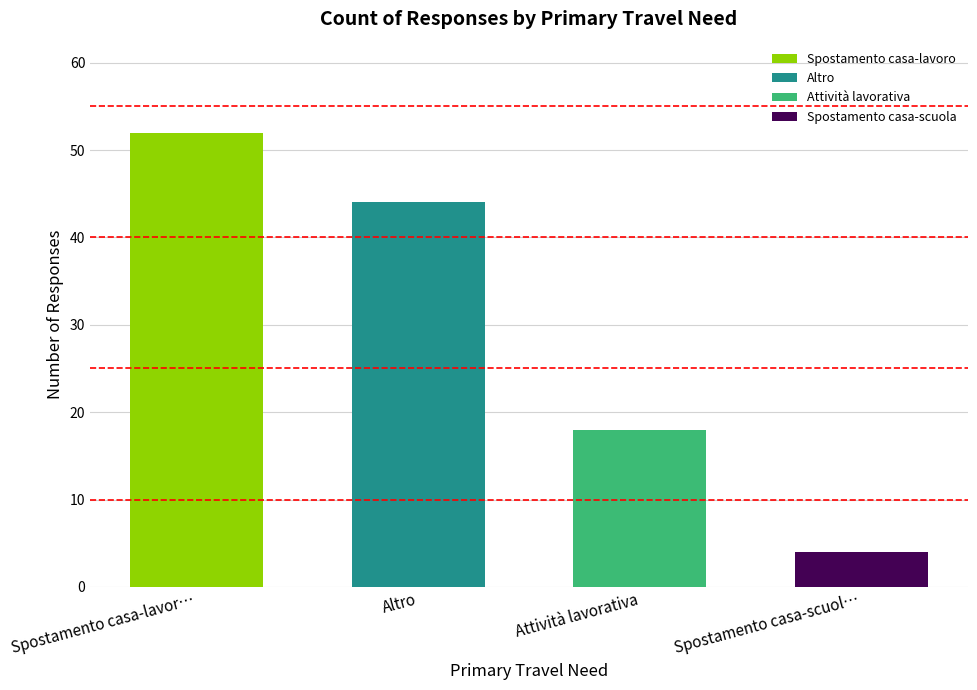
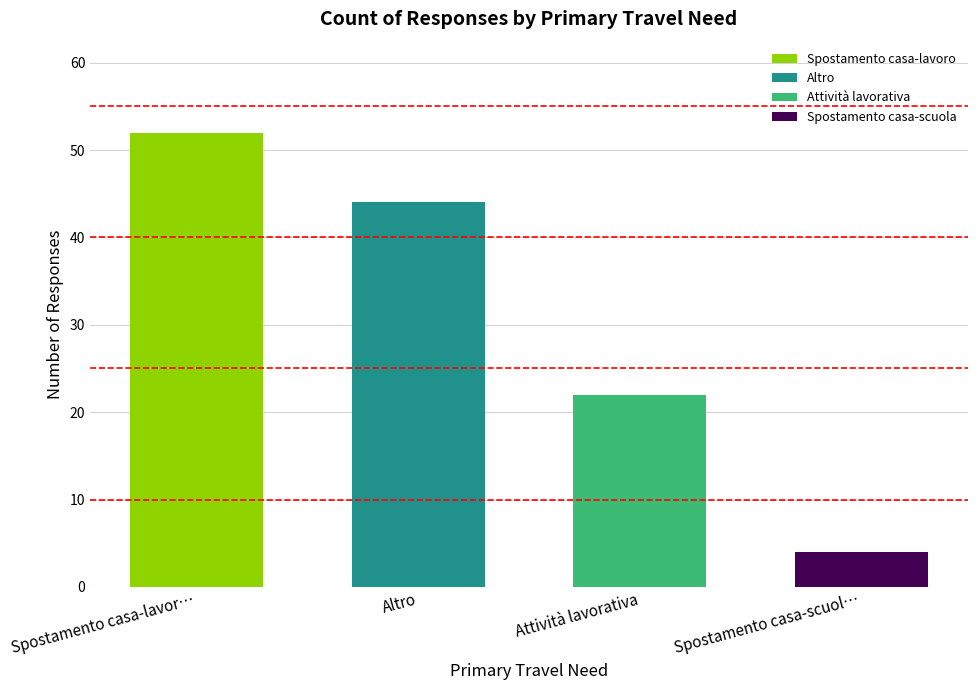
Attività lavorativa: 18 -> 22
